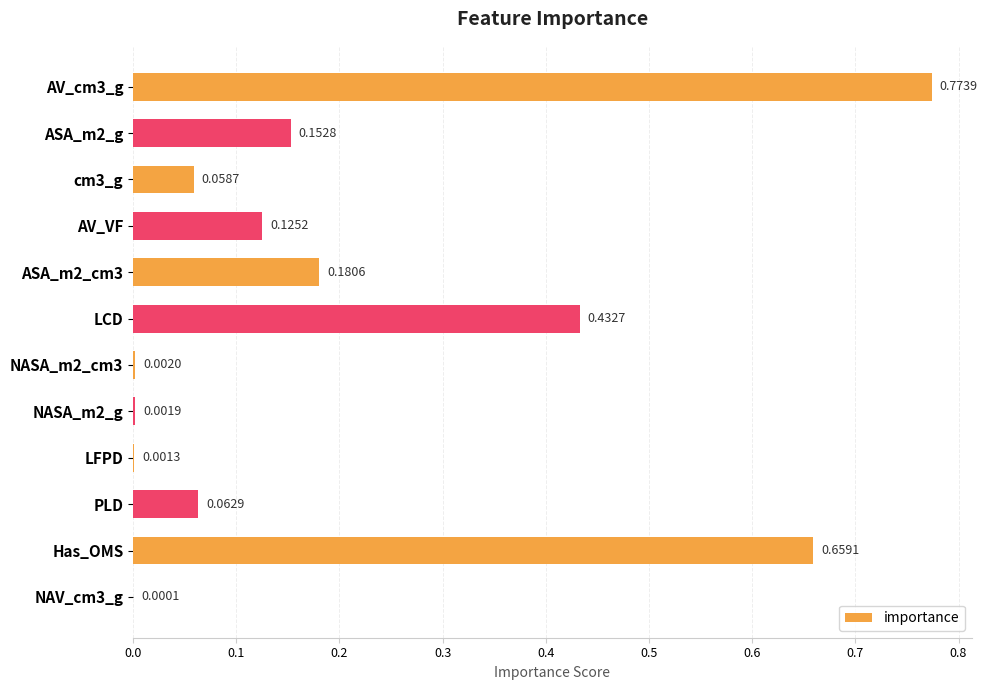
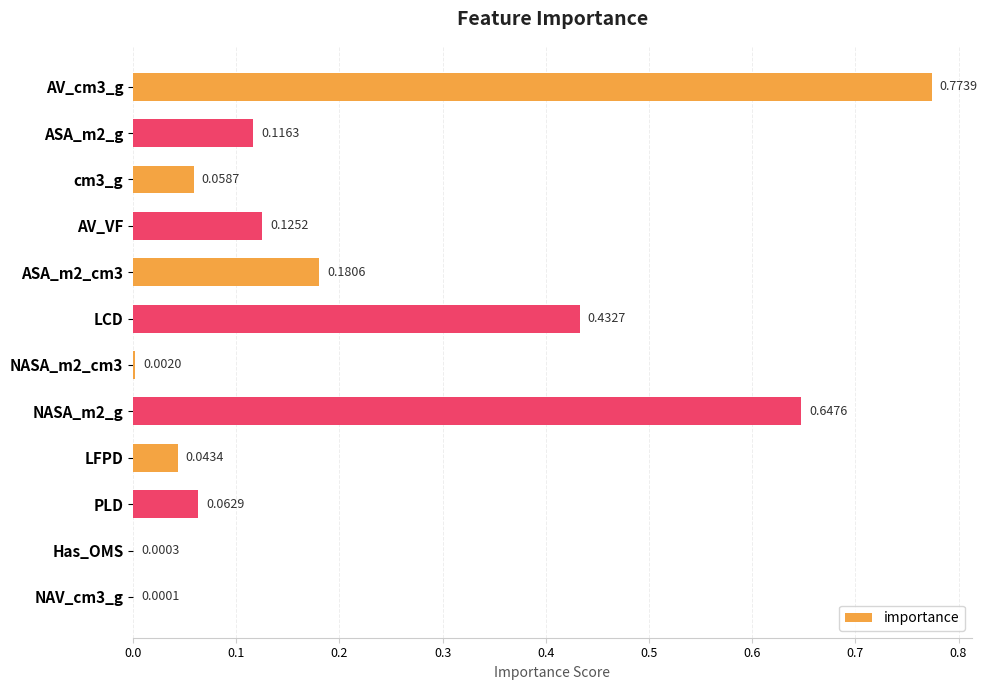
ASA_m2_g: 0.1528 -> 0.1163
NASA_m2_g: 0.0019 -> 0.6476
LFPD: 0.0013 -> 0.0434
Has_OMS: 0.6591 -> 0.0003
